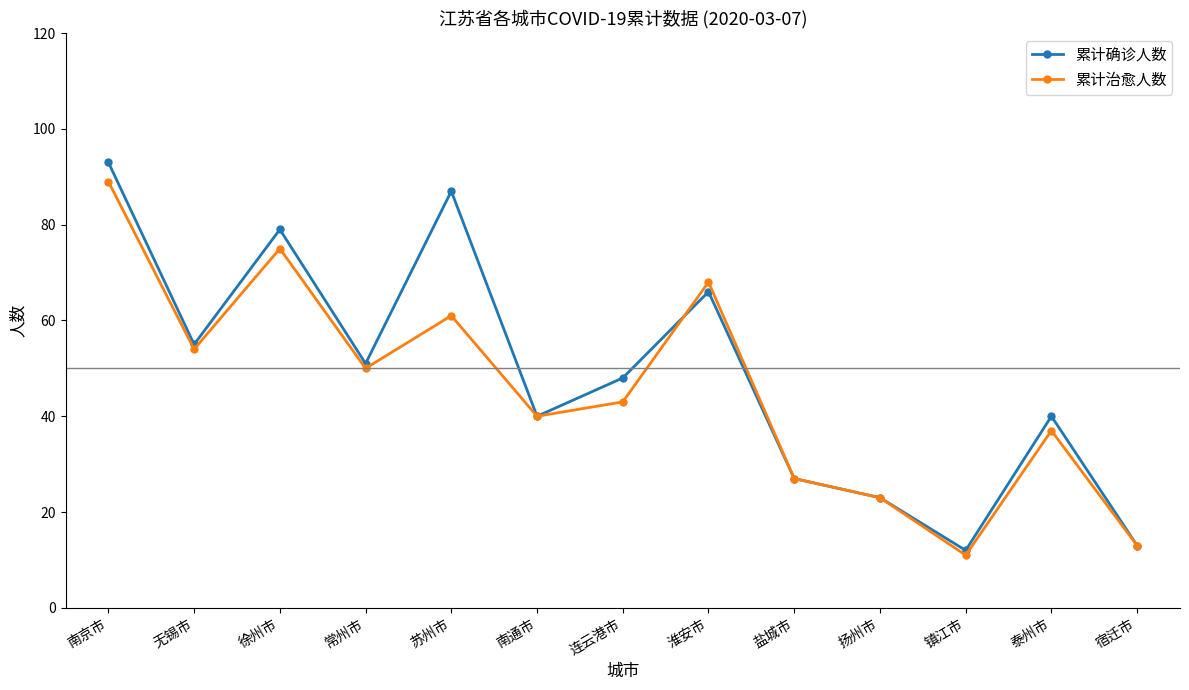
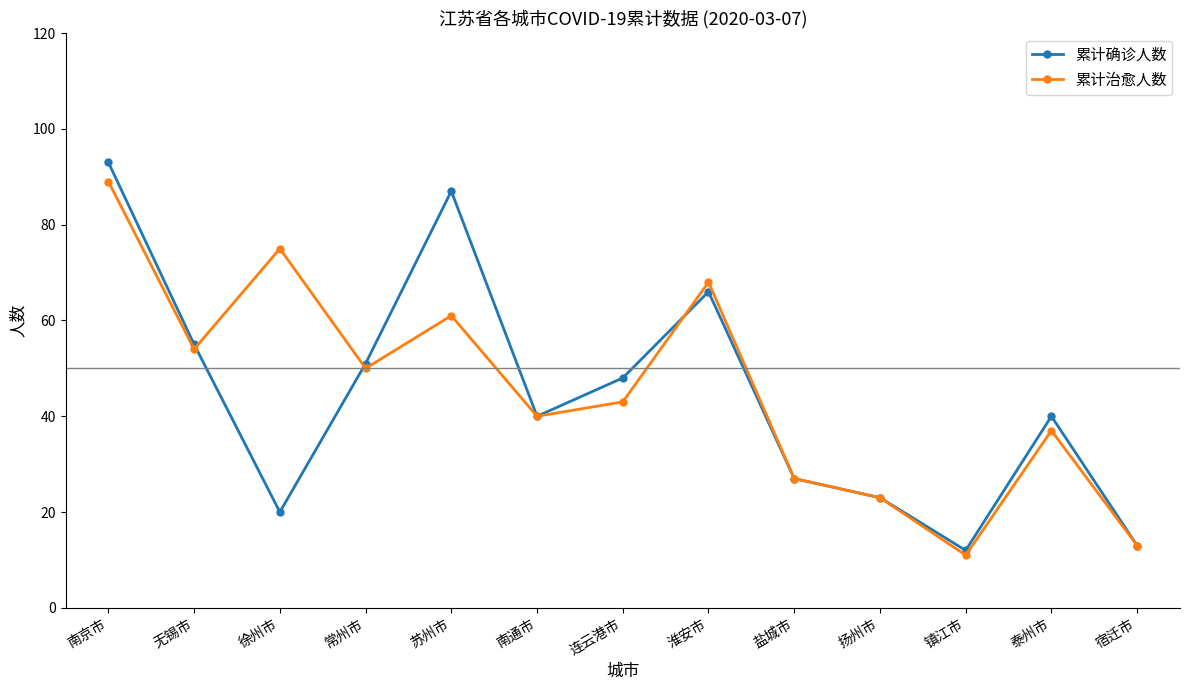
累计确诊人数, 徐州市: 79 -> 20
